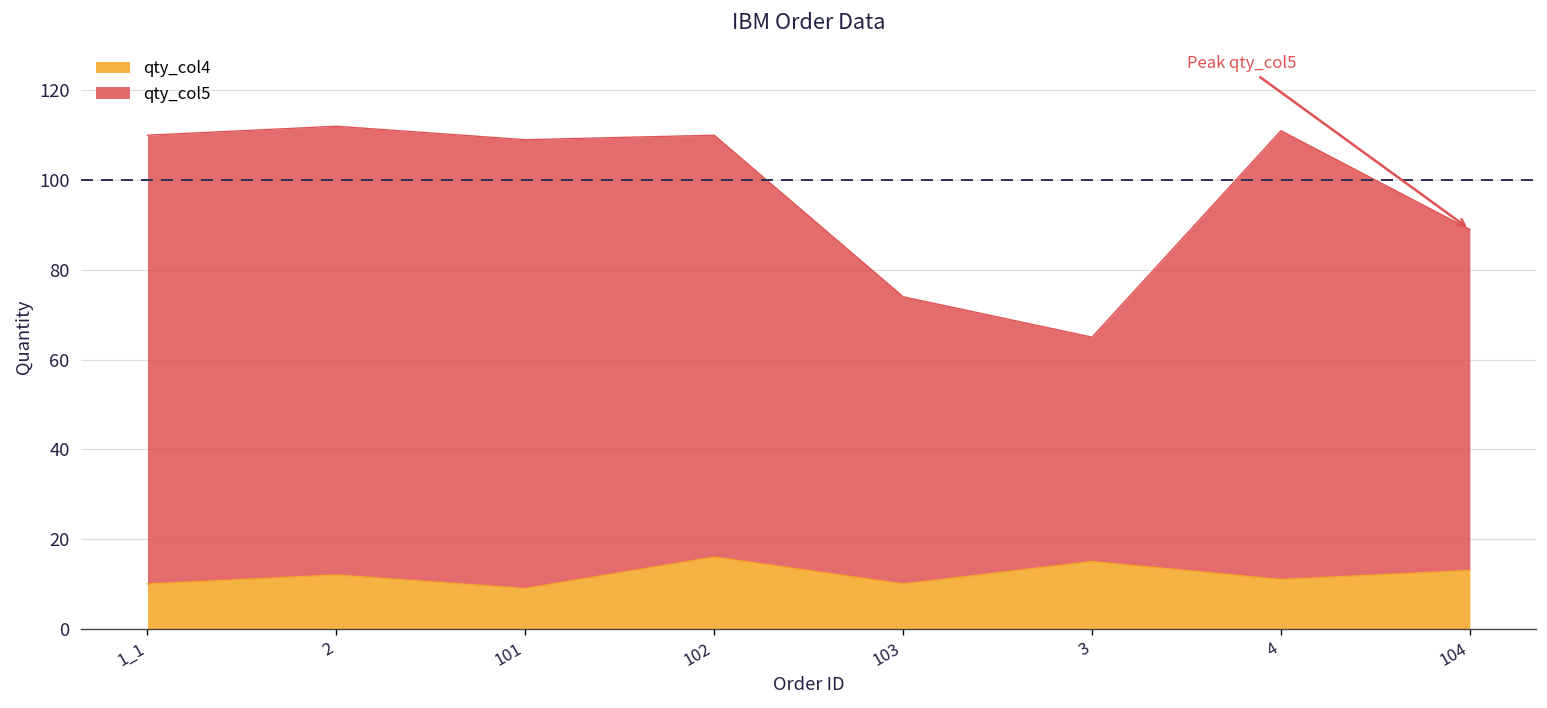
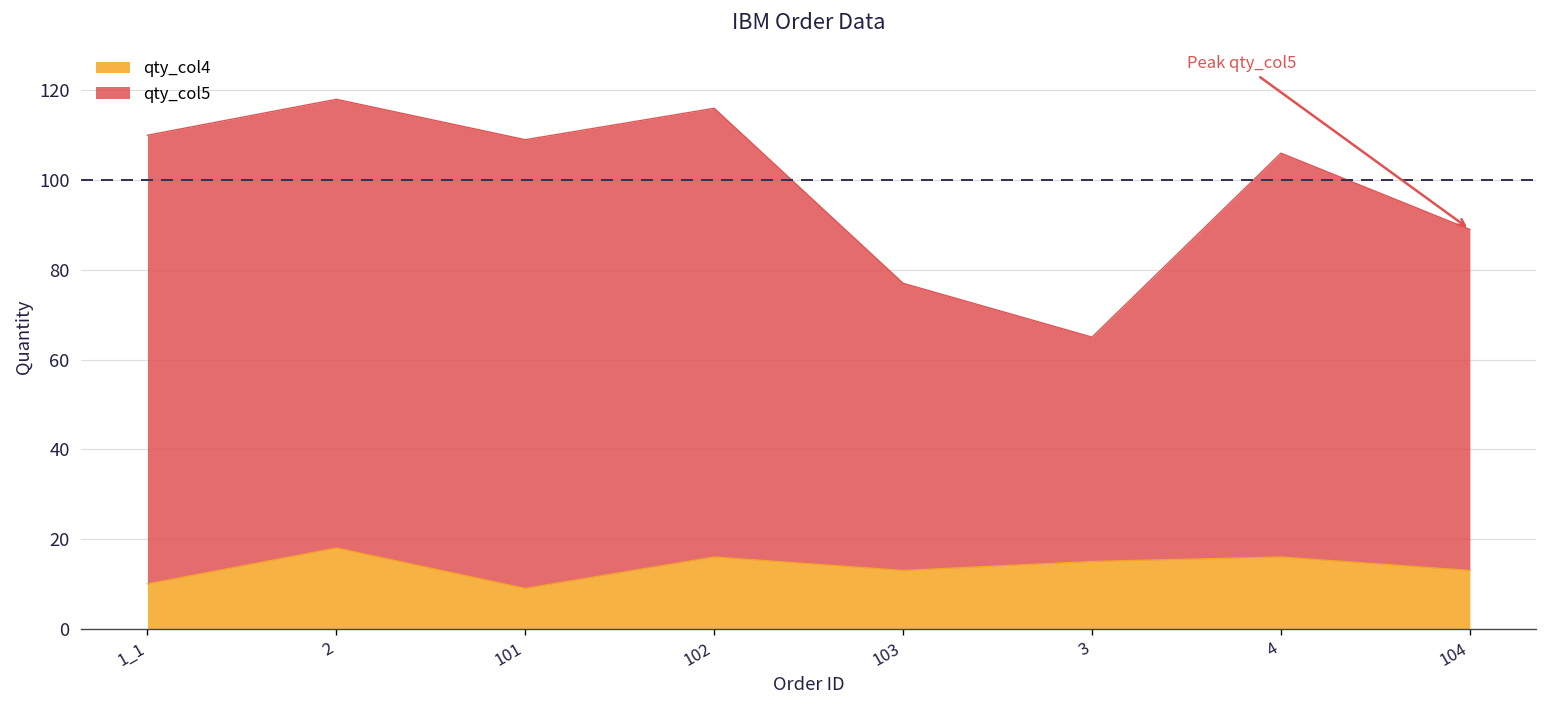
qty_col4, 2: 12 -> 18
qty_col5, 102: 94 -> 100
qty_col4, 103: 10 -> 13
qty_col4, 4: 11 -> 16
qty_col5, 4: 100 -> 90
